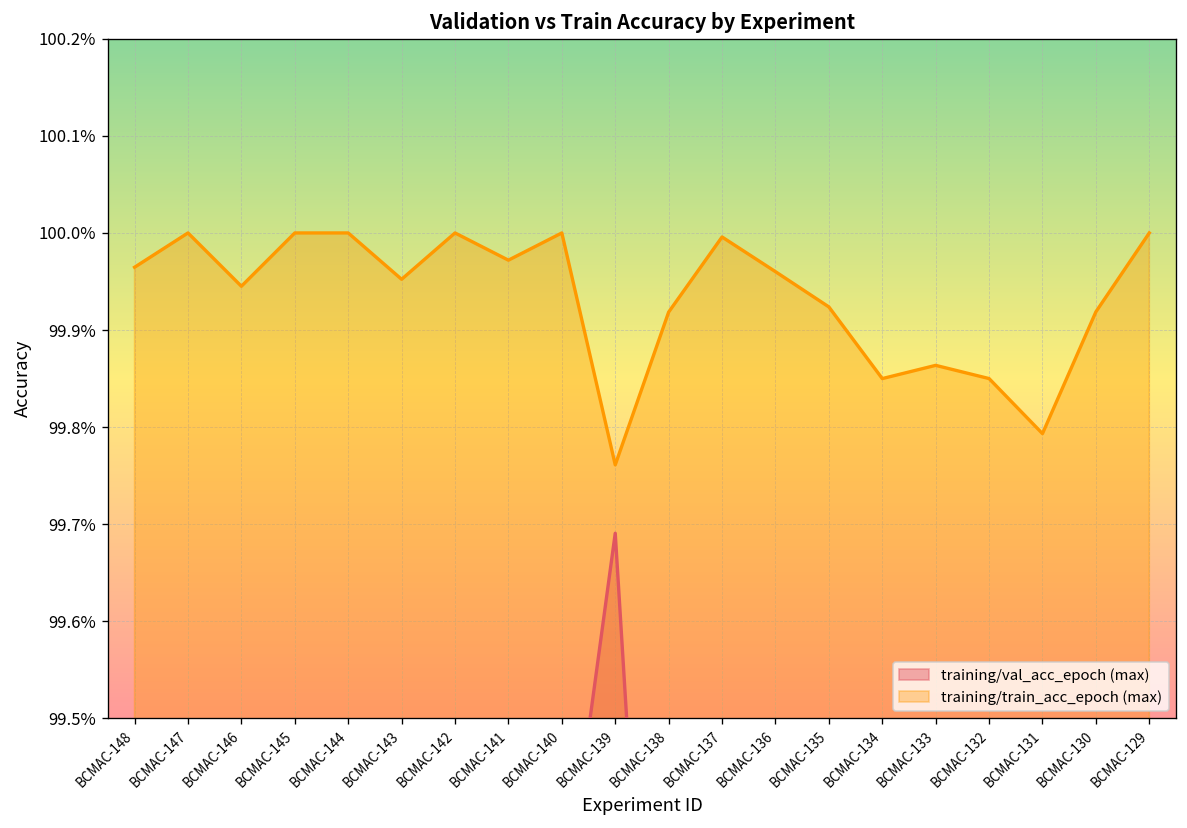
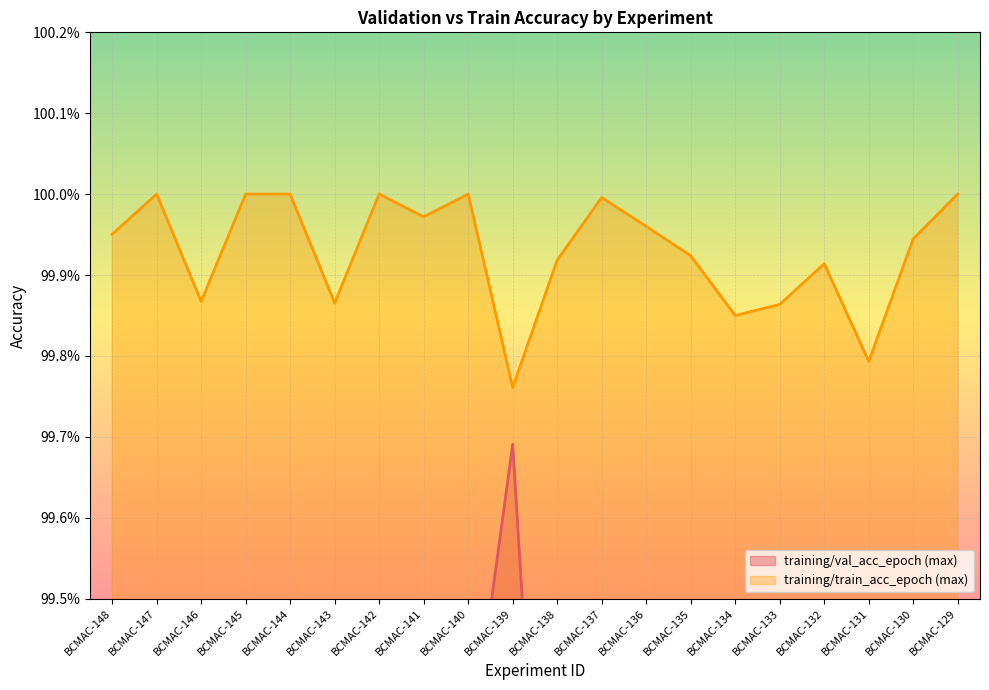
training/train_acc_epoch (max), BCMAC-148: 99.96% -> 99.95%
training/train_acc_epoch (max), BCMAC-146: 99.95% -> 99.87%
training/train_acc_epoch (max), BCMAC-143: 99.95% -> 99.87%
training/train_acc_epoch (max), BCMAC-132: 99.85% -> 99.91%
training/train_acc_epoch (max), BCMAC-130: 99.92% -> 99.94%
